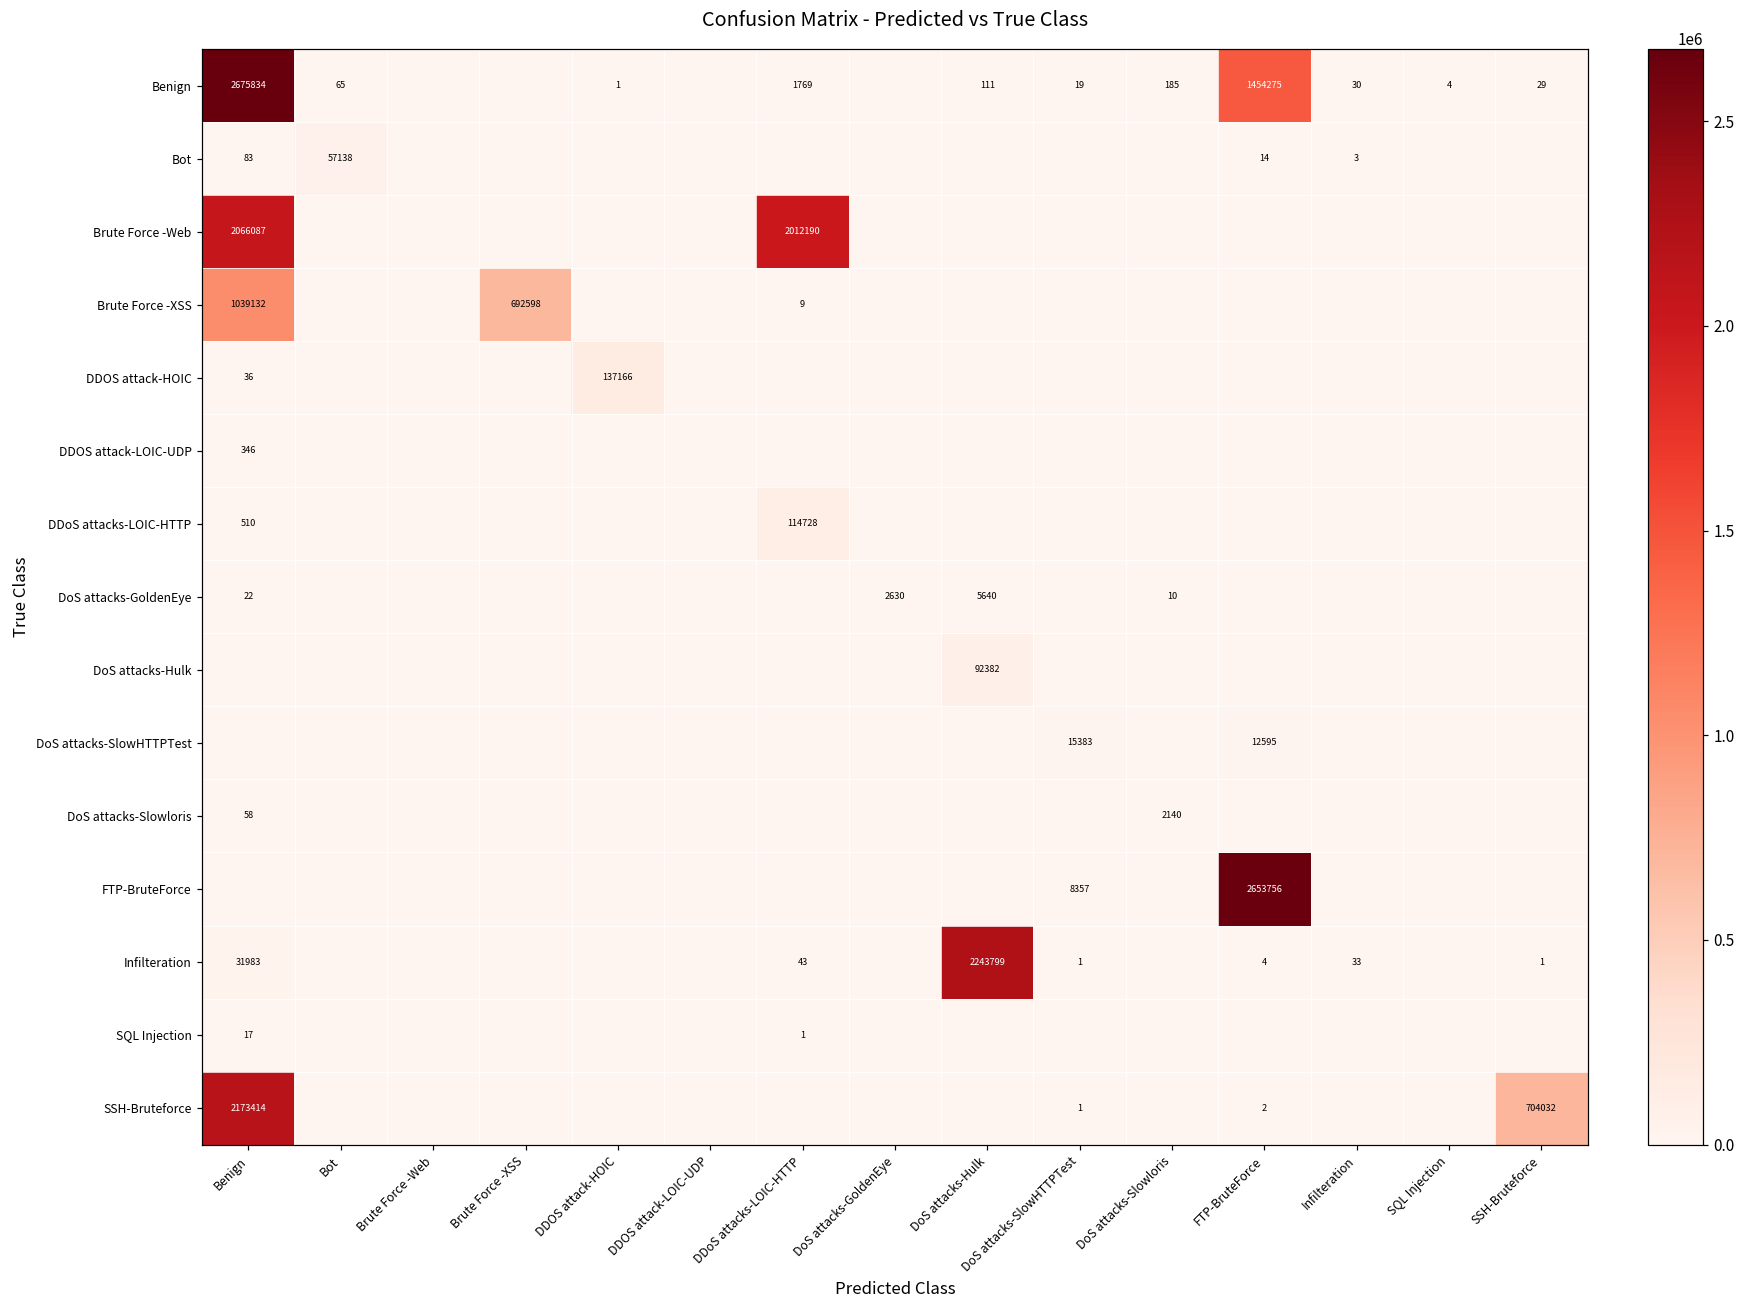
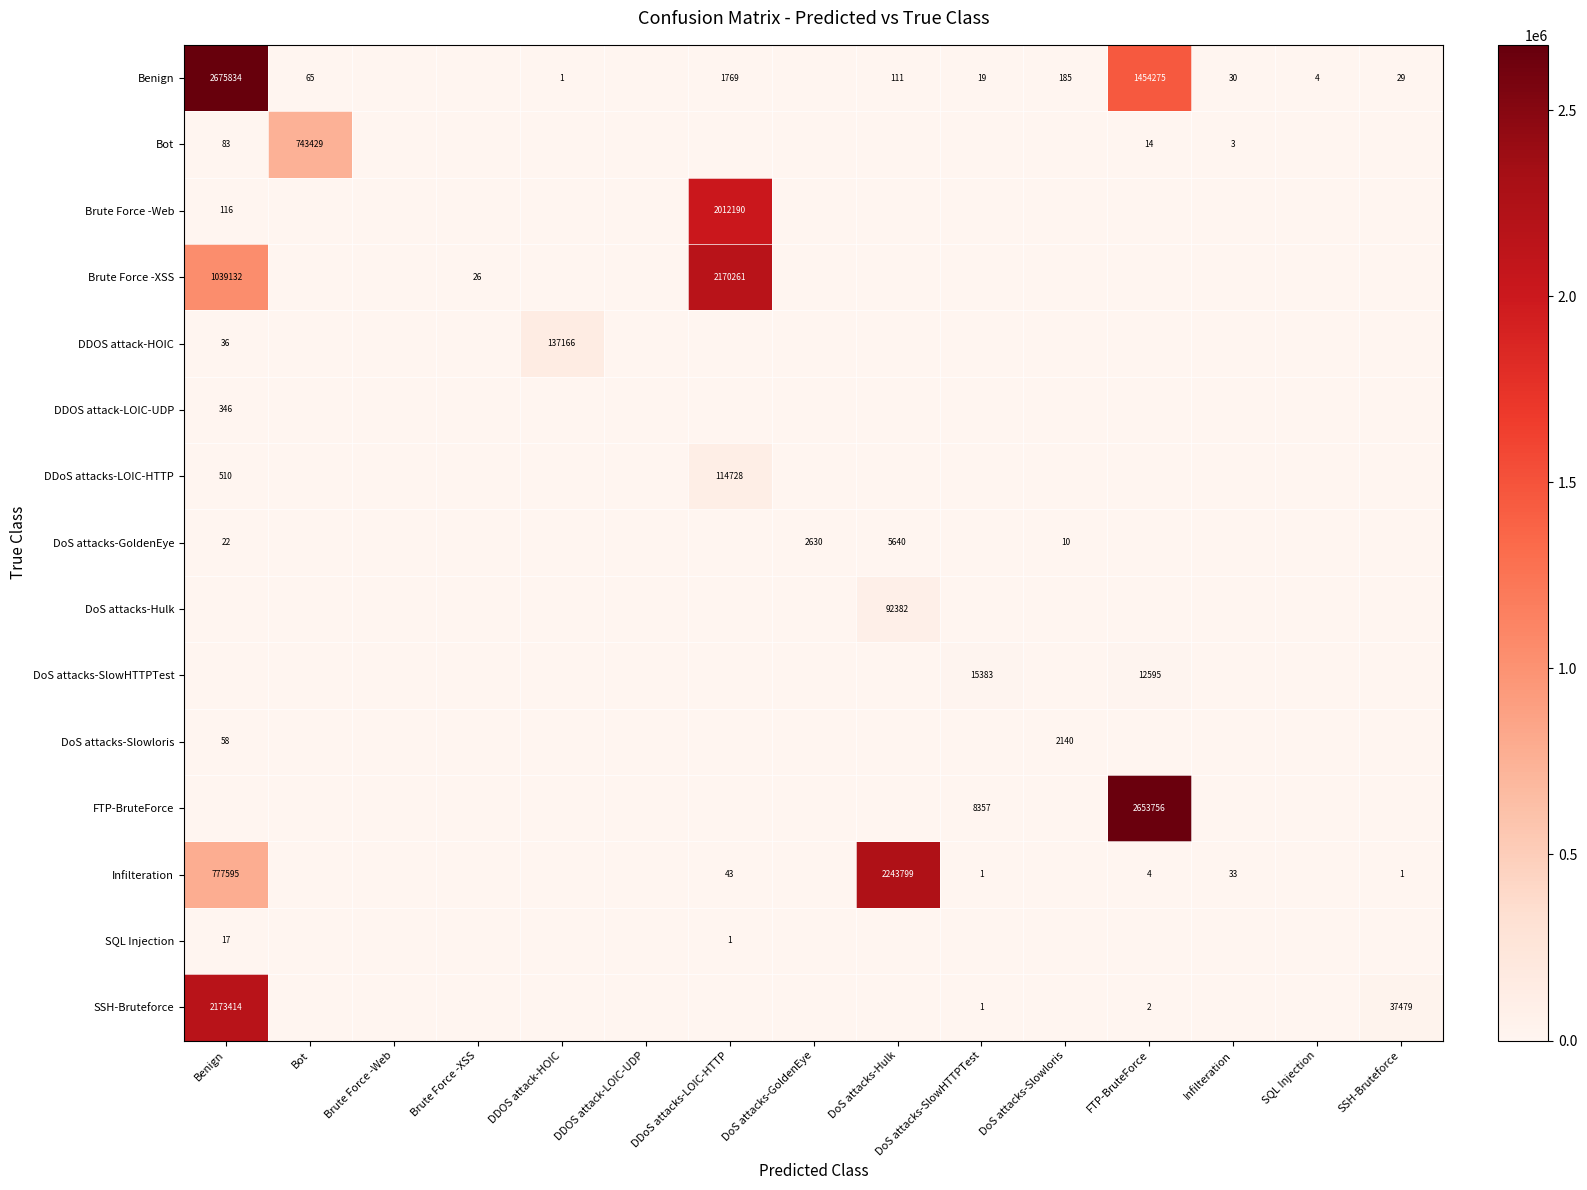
Bot, Bot: 57138 -> 743429
Brute Force -Web, Benign: 2066087 -> 116
Brute Force -XSS, Brute Force -XSS: 692598 -> 26
Brute Force -XSS, DDoS attacks-LOIC-HTTP: 9 -> 2170261
Infilteration, Benign: 31983 -> 777595
SSH-Bruteforce, SSH-Bruteforce: 704032 -> 37479
